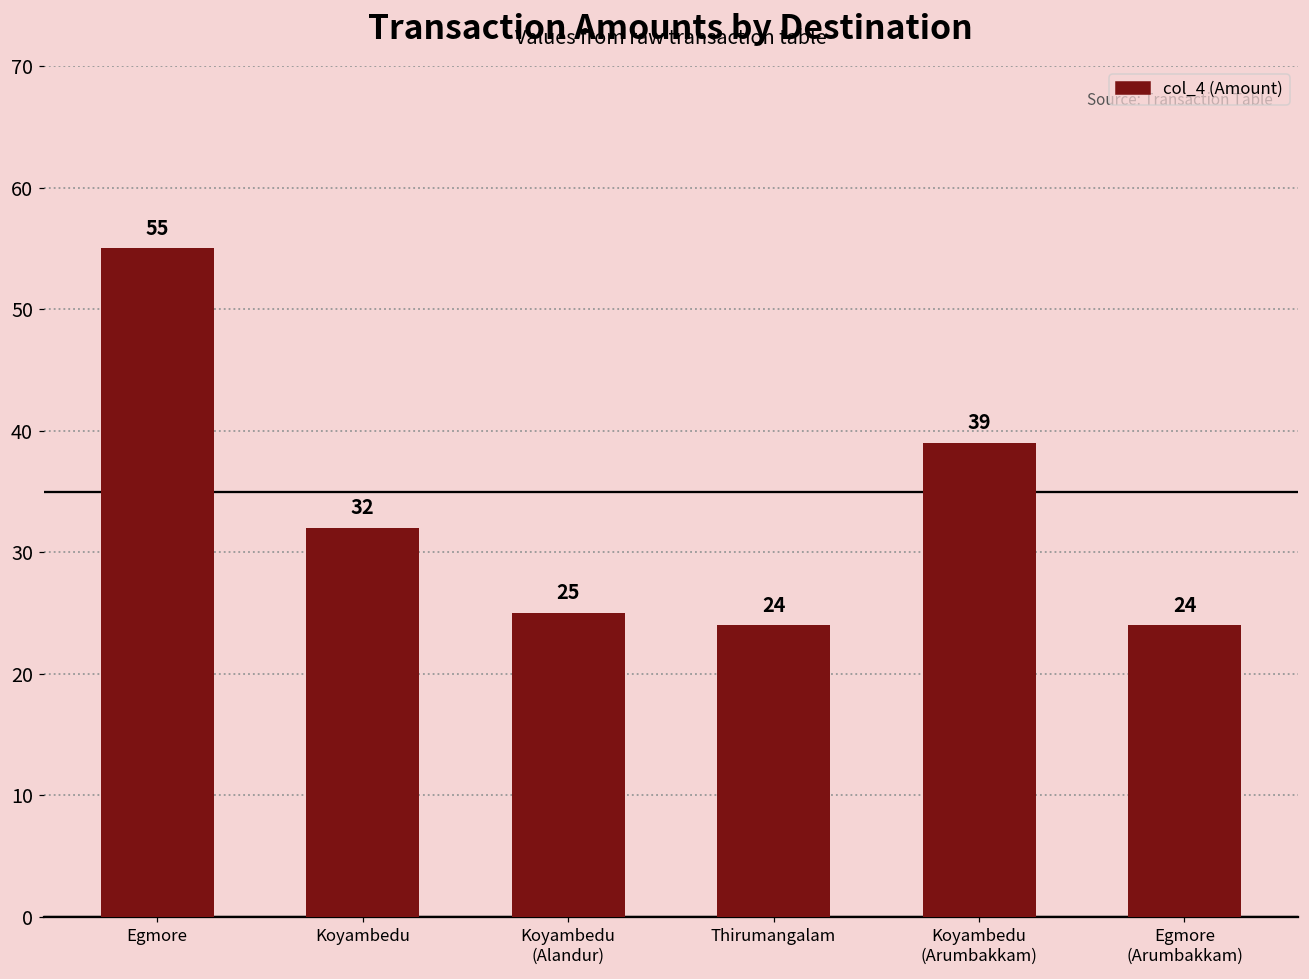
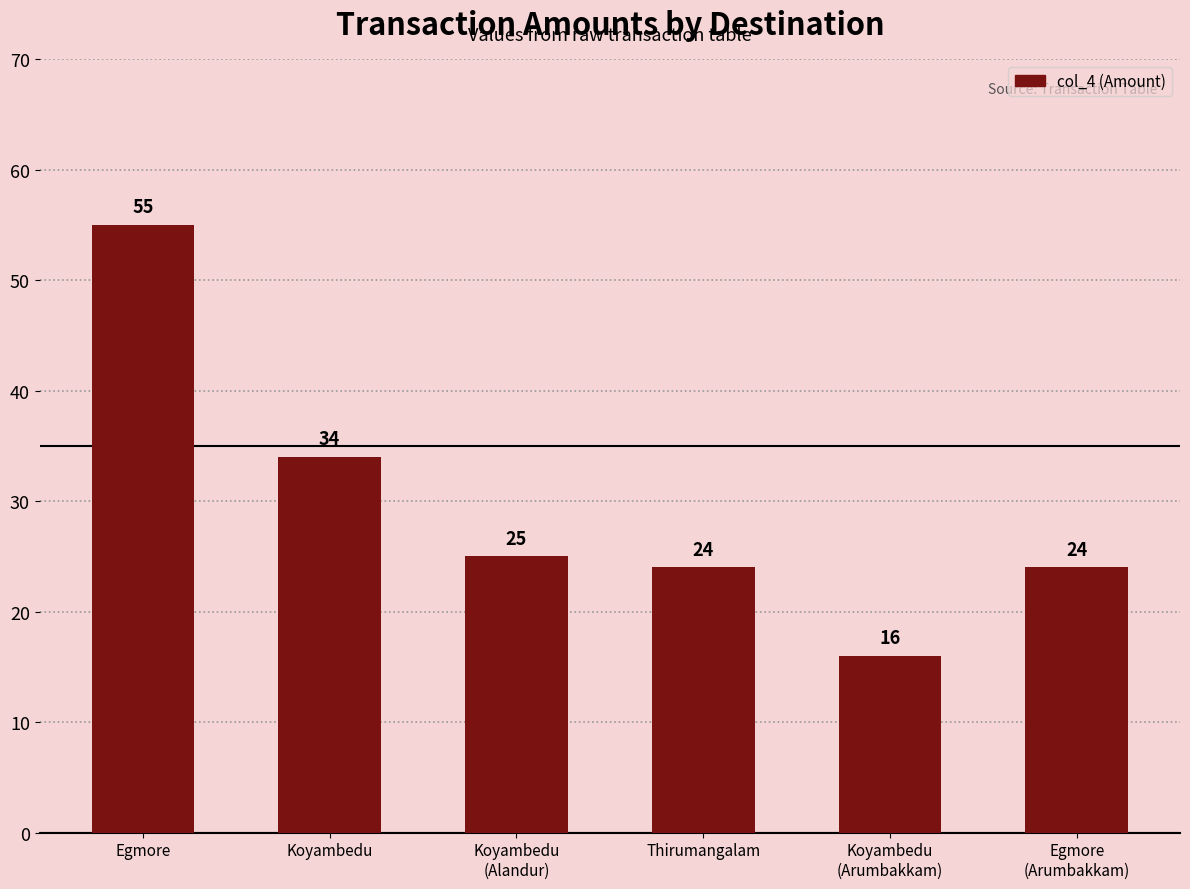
Koyambedu: 32 -> 34
Koyambedu (Arumbakkam): 39 -> 16
